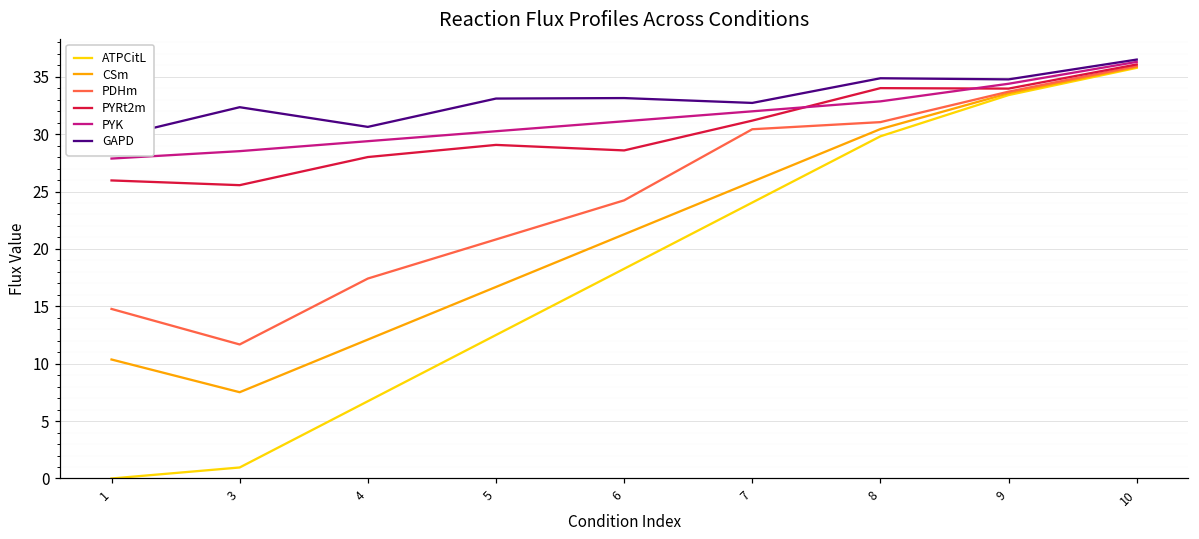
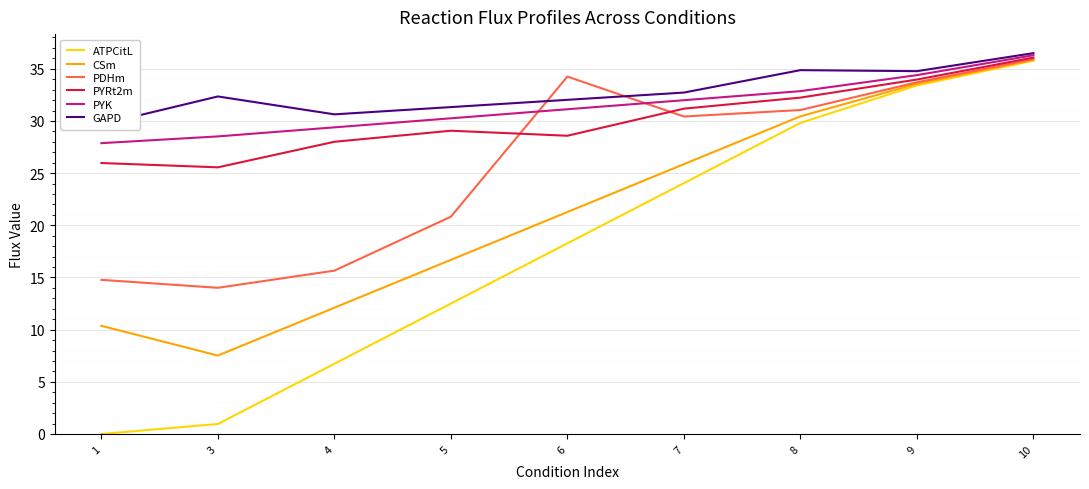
PDHm, 3: 11.7 -> 14.0
PDHm, 4: 17.4 -> 15.7
GAPD, 5: 33.1 -> 31.3
PDHm, 6: 24.2 -> 34.3
GAPD, 6: 33.1 -> 32.0
PYRt2m, 8: 34.0 -> 32.2
